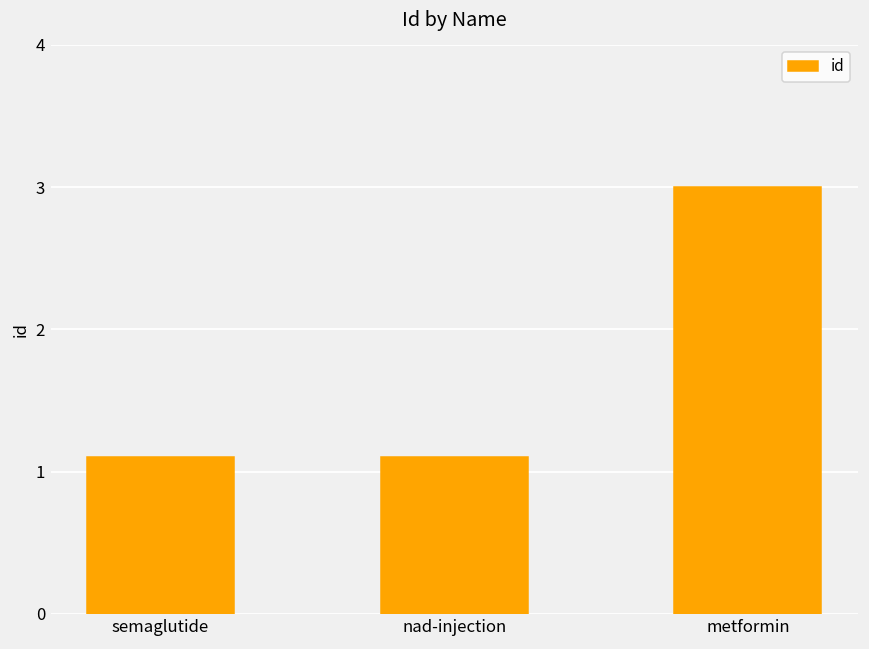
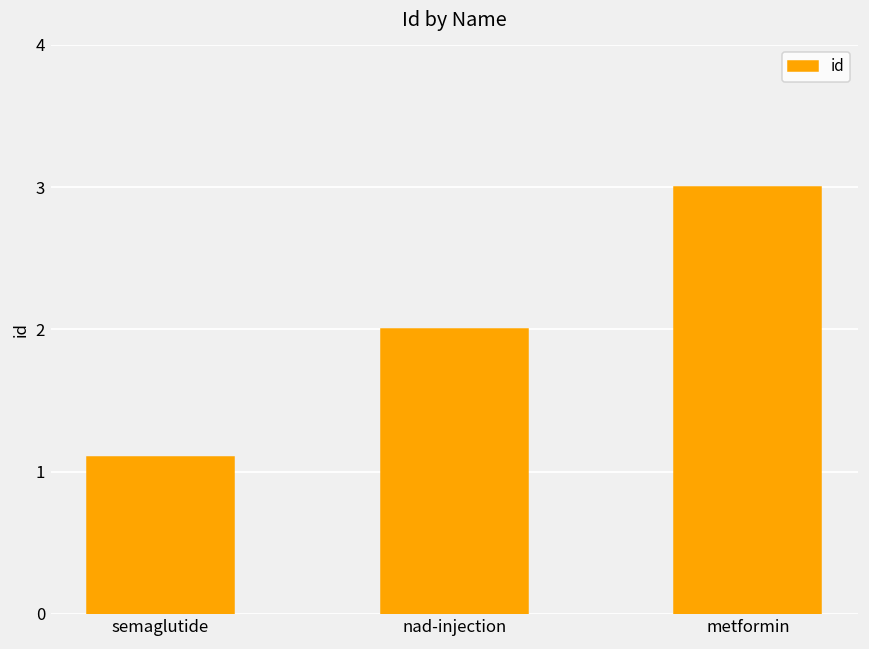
nad-injection: 1.1 -> 2.0
